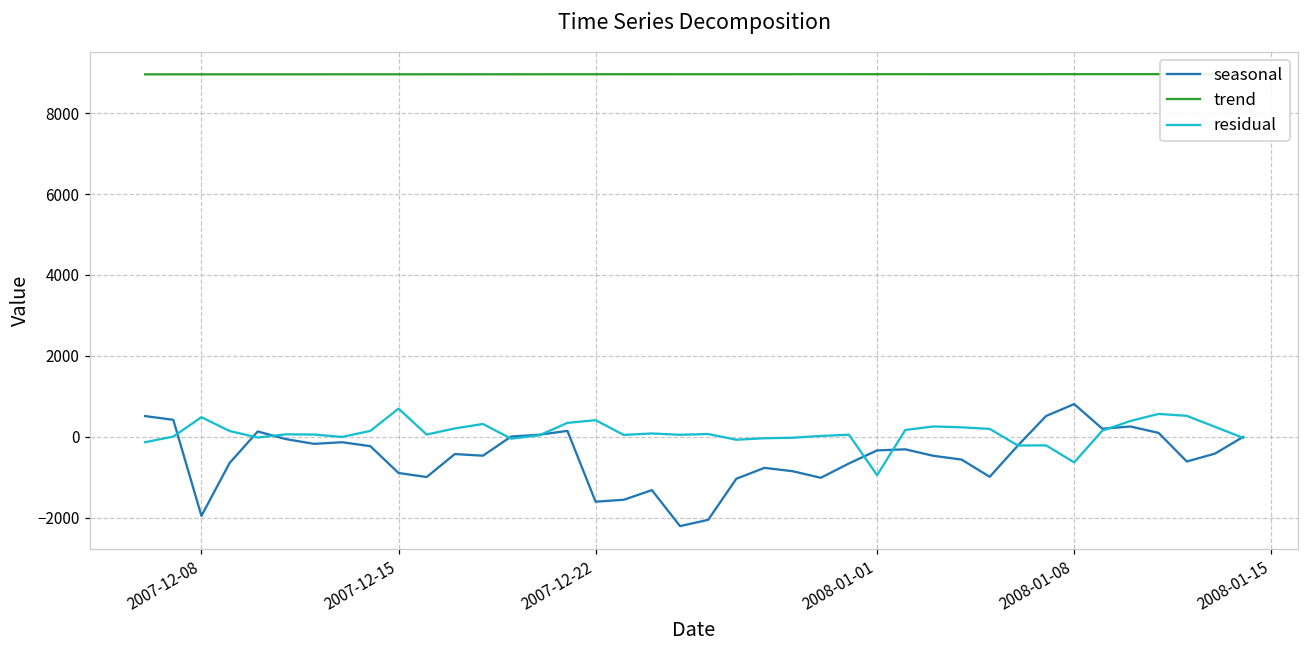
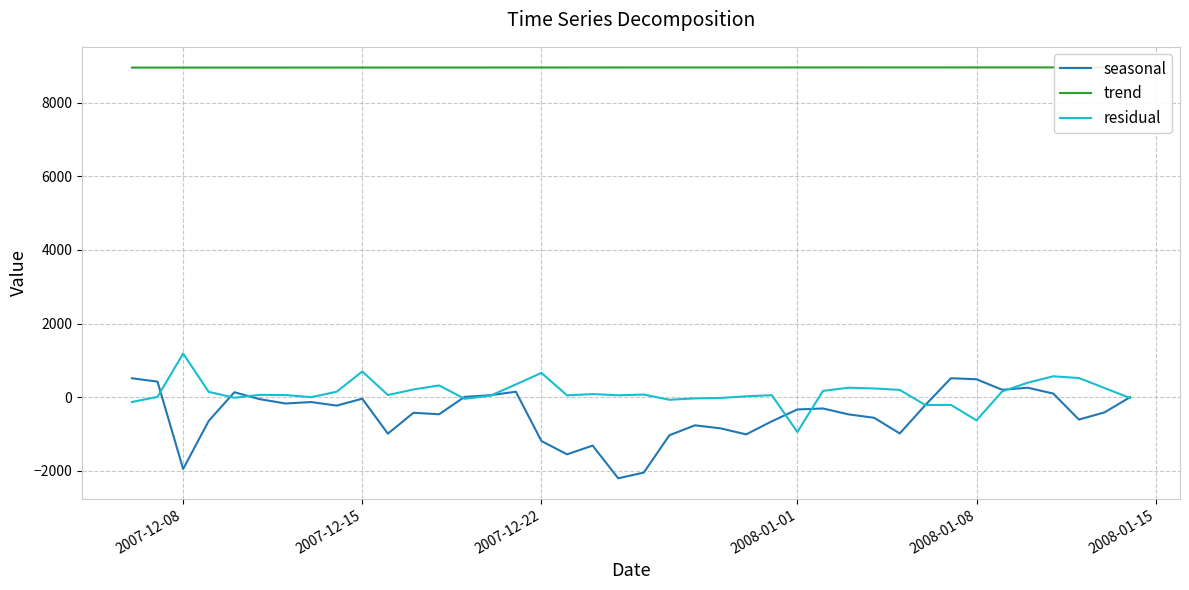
residual, 2007-12-08: 500 -> 1200
seasonal, 2007-12-15: -900 -> 0
seasonal, 2007-12-22: -1600 -> -1200
residual, 2007-12-22: 400 -> 700
seasonal, 2008-01-08: 800 -> 500
